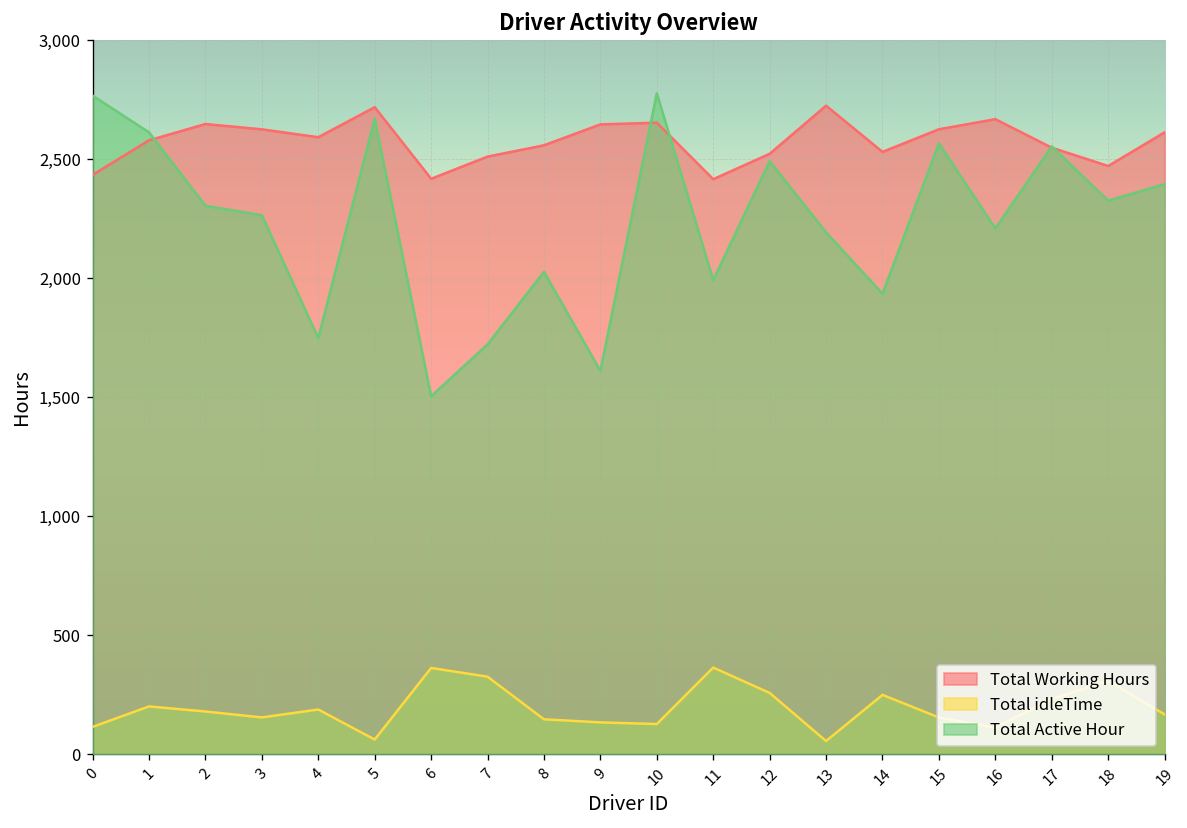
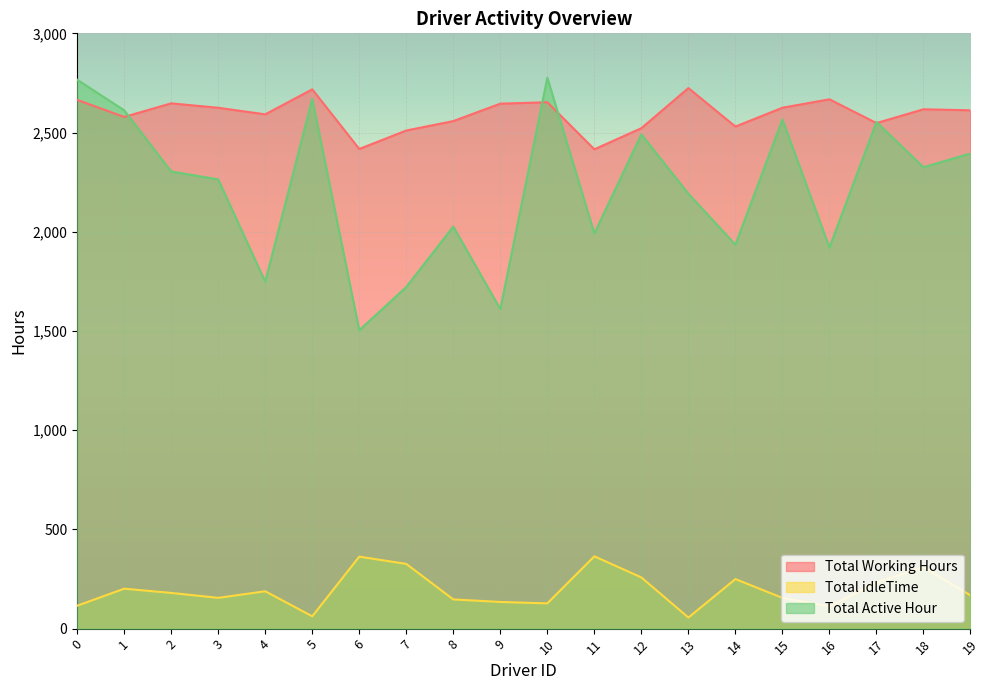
Total Working Hours, 0: 2,430 -> 2,660
Total Active Hour, 16: 2,210 -> 1,920
Total Working Hours, 18: 2,470 -> 2,620
